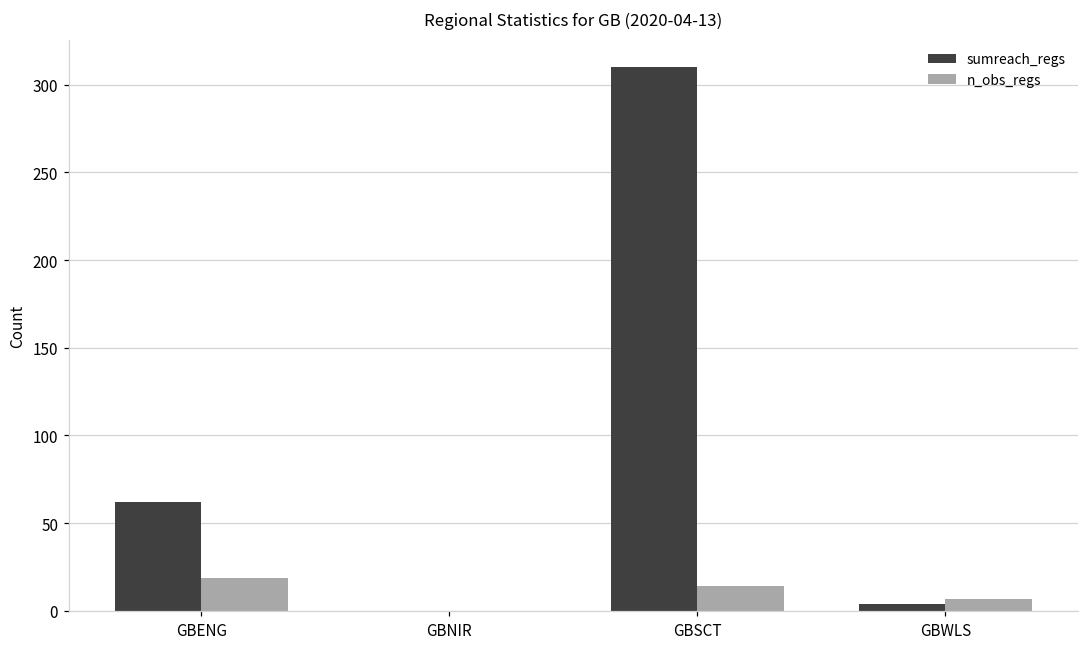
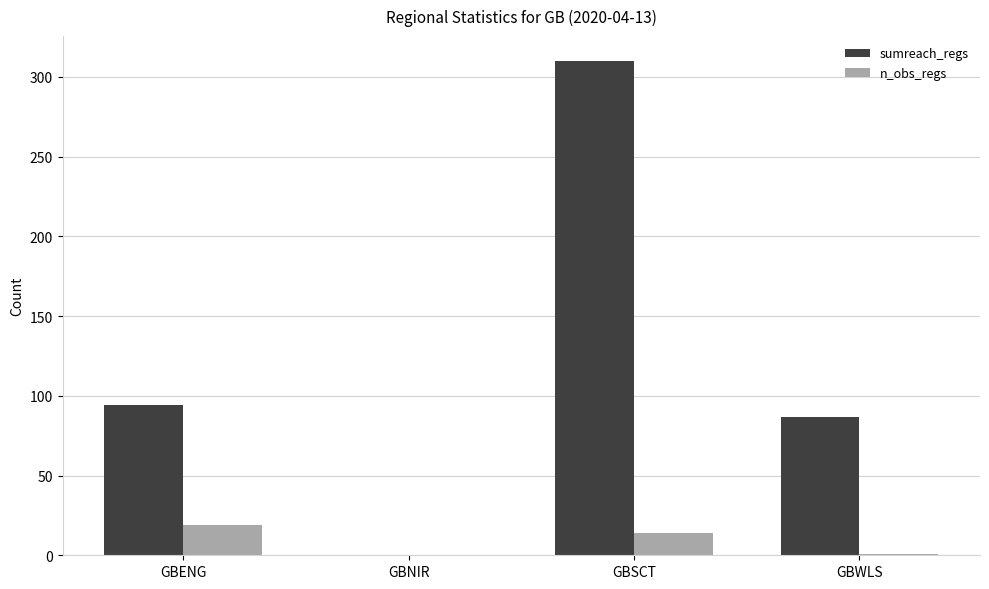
sumreach_regs, GBENG: 62 -> 94
sumreach_regs, GBWLS: 4 -> 87
n_obs_regs, GBWLS: 7 -> 1
